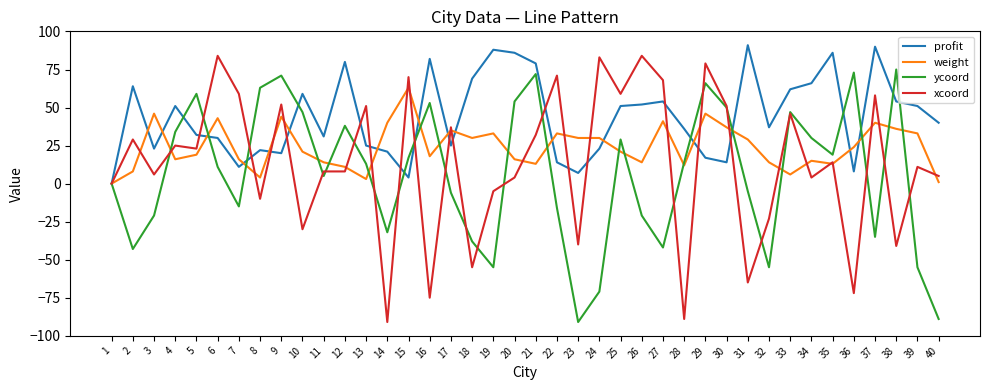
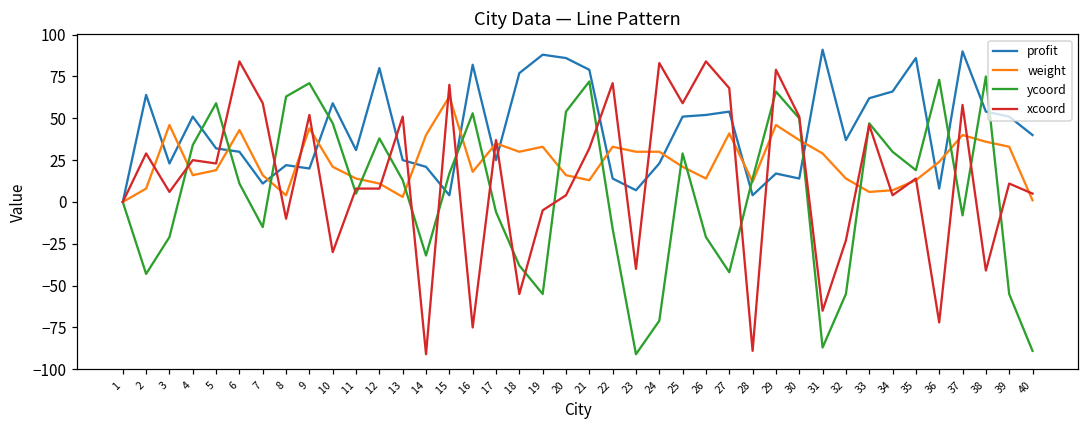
profit, 18: 69 -> 77
profit, 28: 36 -> 4
ycoord, 31: -5 -> -87
weight, 34: 15 -> 7
ycoord, 37: -35 -> -8
